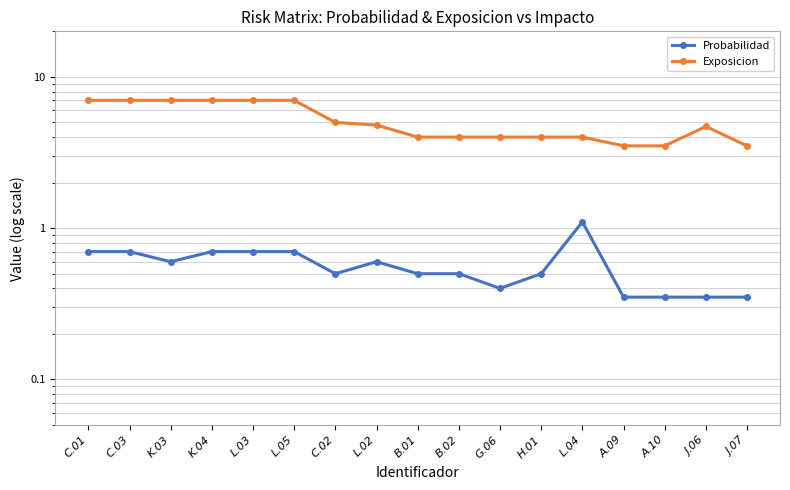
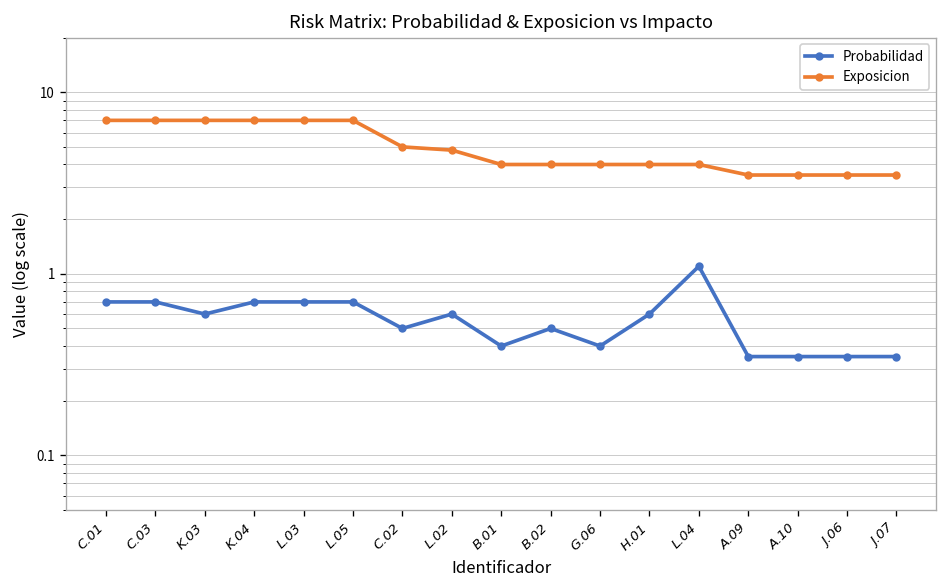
Probabilidad, B.01: 0.5 -> 0.4
Probabilidad, H.01: 0.5 -> 0.6
Exposicion, J.06: 4.7 -> 3.5
